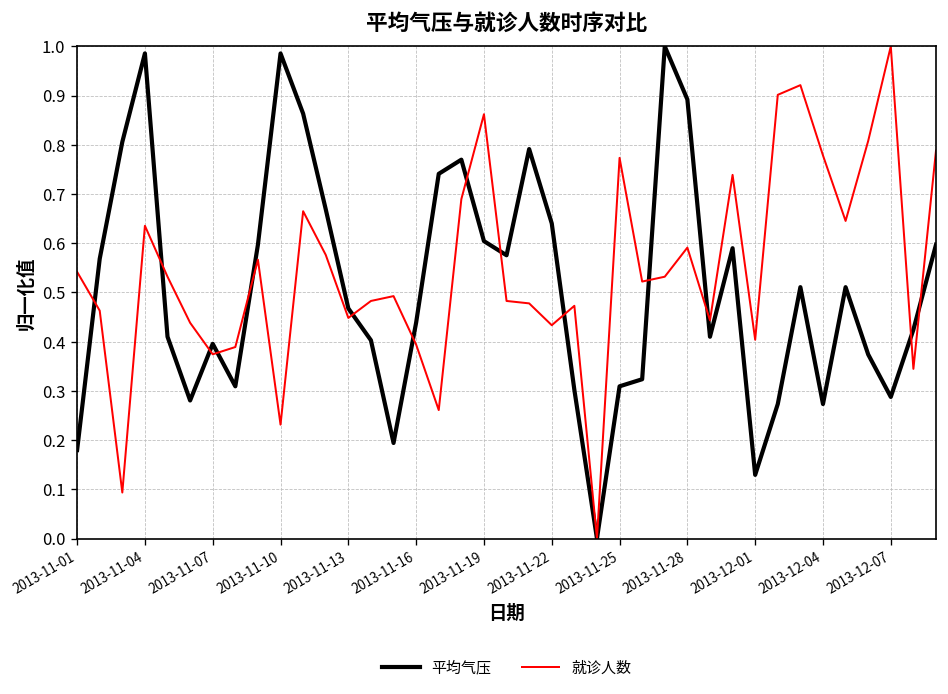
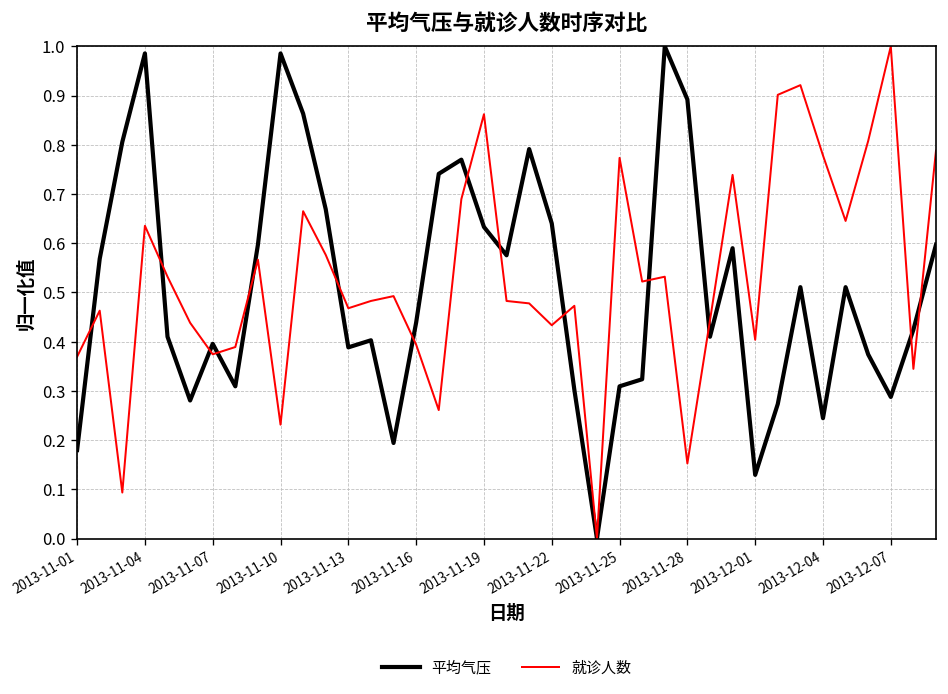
就诊人数, 2013-11-01: 0.54 -> 0.37
平均气压, 2013-11-13: 0.47 -> 0.39
就诊人数, 2013-11-13: 0.45 -> 0.47
平均气压, 2013-11-19: 0.60 -> 0.63
就诊人数, 2013-11-28: 0.59 -> 0.15
平均气压, 2013-12-04: 0.27 -> 0.24
